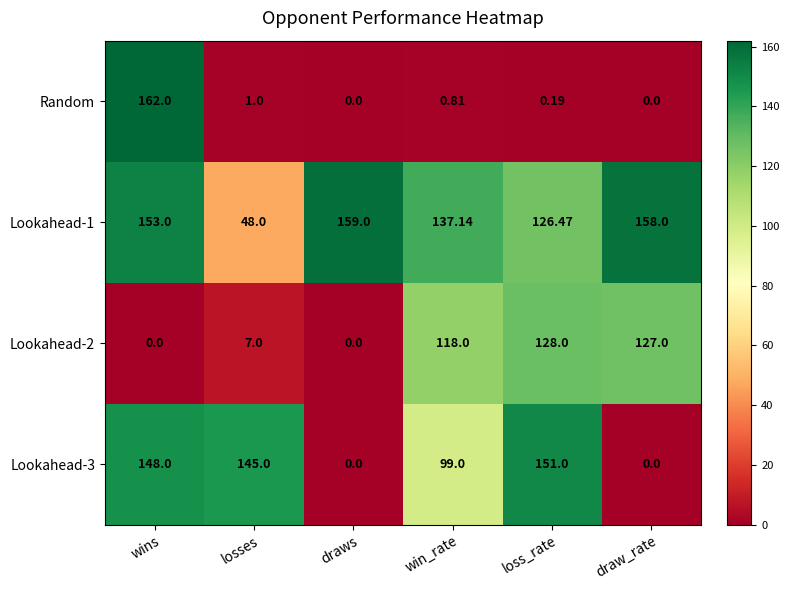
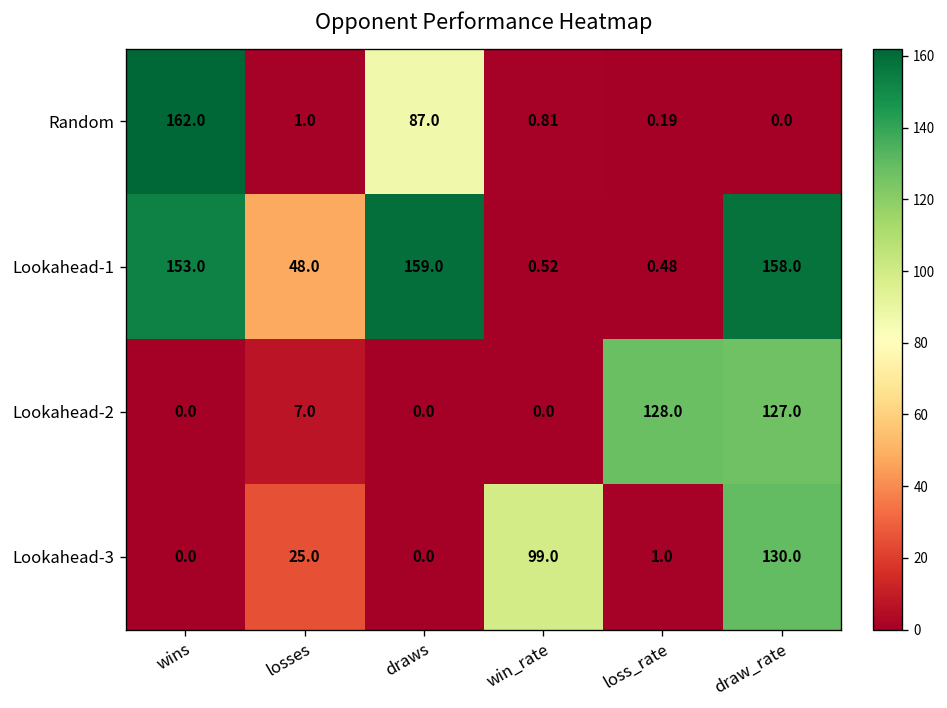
Random, draws: 0.0 -> 87.0
Lookahead-1, win_rate: 137.14 -> 0.52
Lookahead-1, loss_rate: 126.47 -> 0.48
Lookahead-2, win_rate: 118.0 -> 0.0
Lookahead-3, wins: 148.0 -> 0.0
Lookahead-3, losses: 145.0 -> 25.0
Lookahead-3, loss_rate: 151.0 -> 1.0
Lookahead-3, draw_rate: 0.0 -> 130.0
